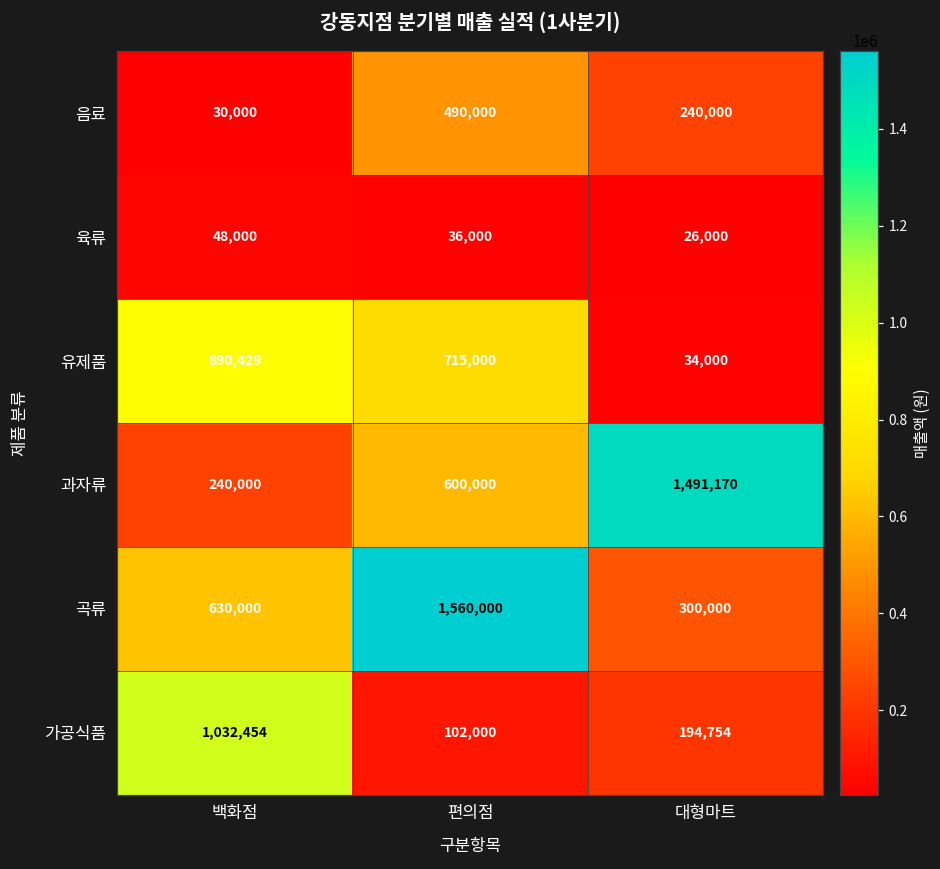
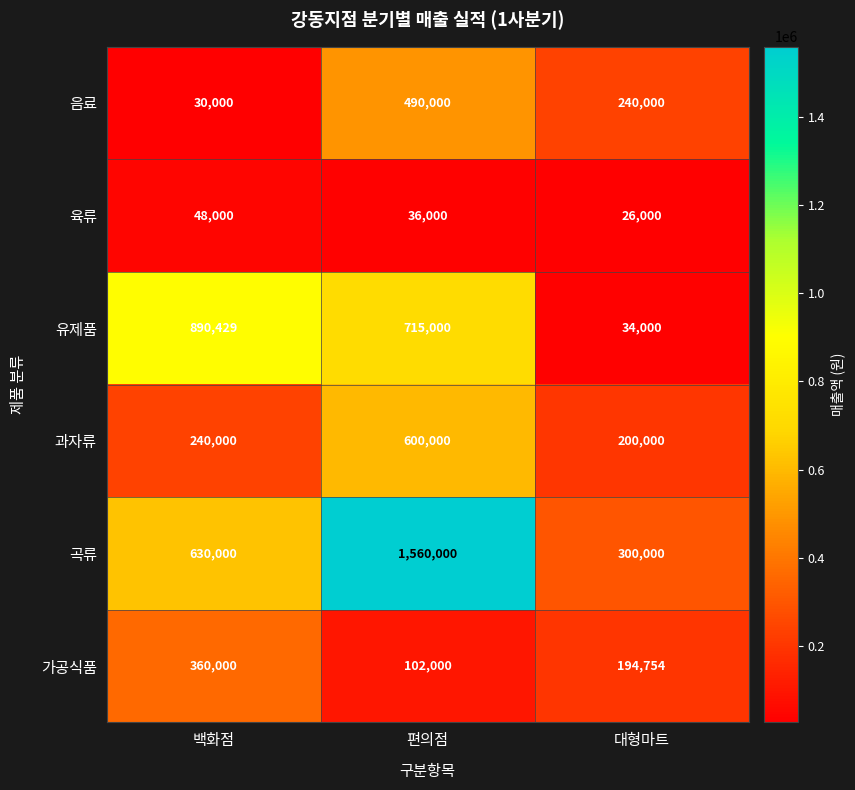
과자류, 대형마트: 1,491,170 -> 200,000
가공식품, 백화점: 1,032,454 -> 360,000
